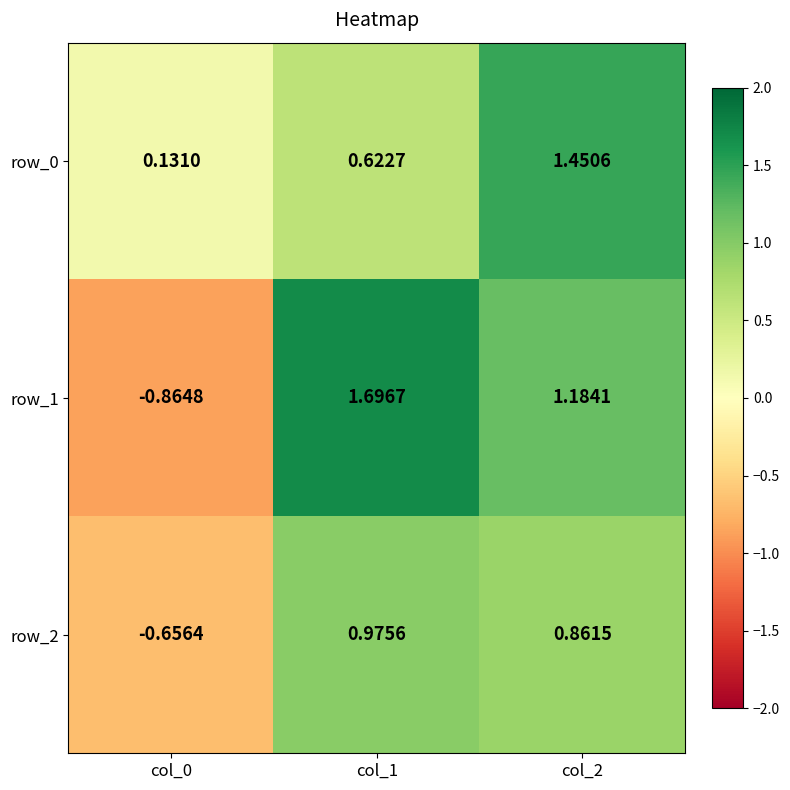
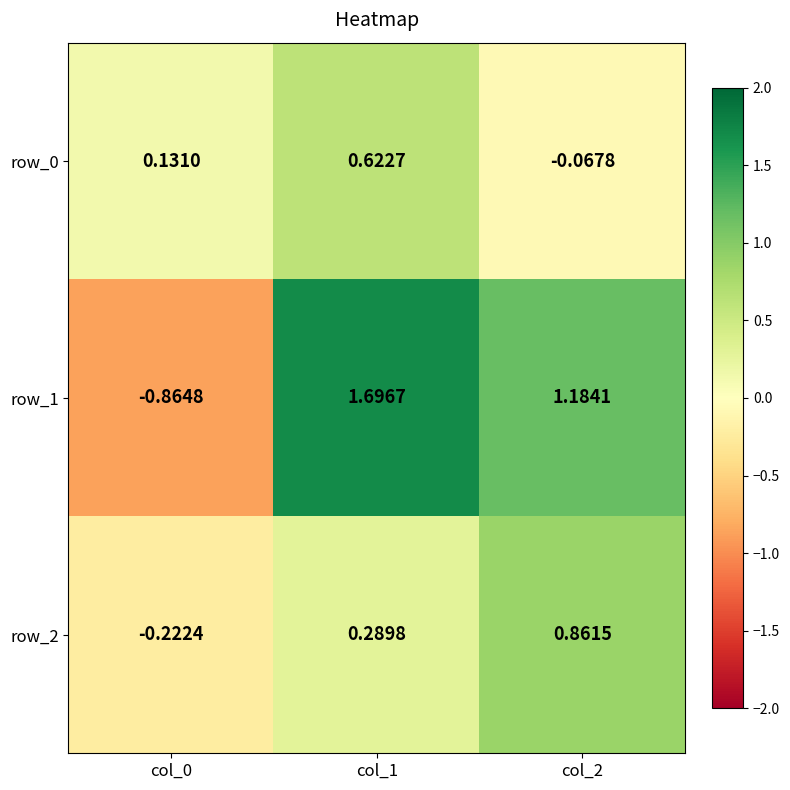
row_0, col_2: 1.4506 -> -0.0678
row_2, col_0: -0.6564 -> -0.2224
row_2, col_1: 0.9756 -> 0.2898
